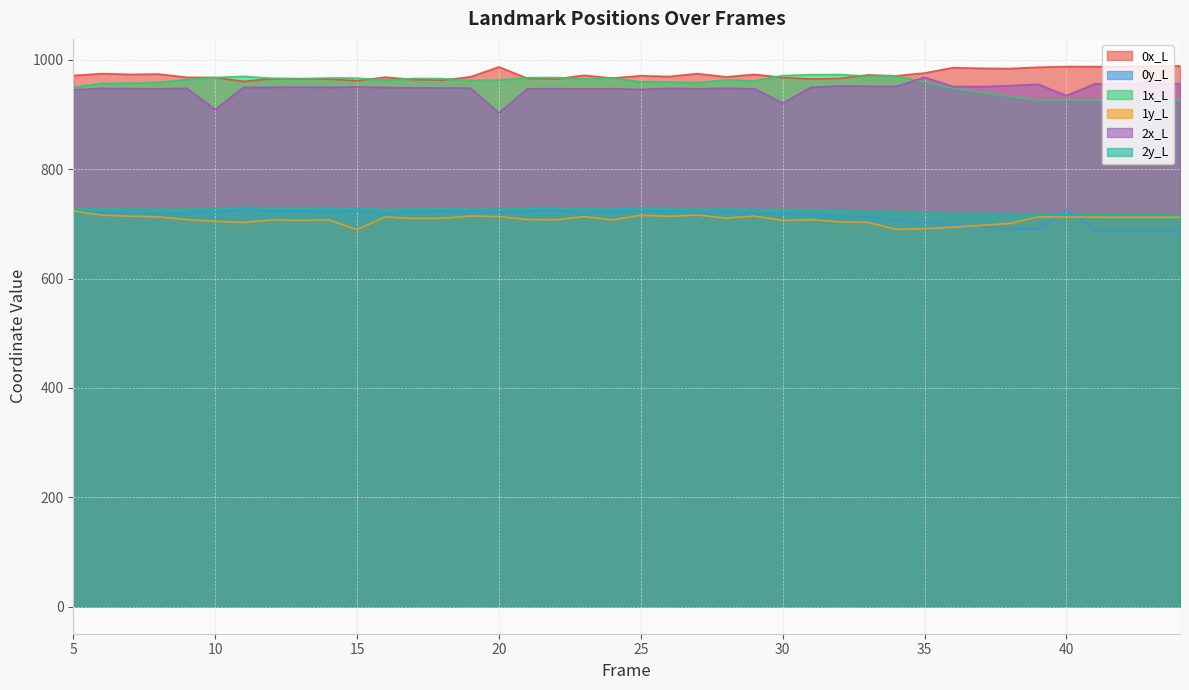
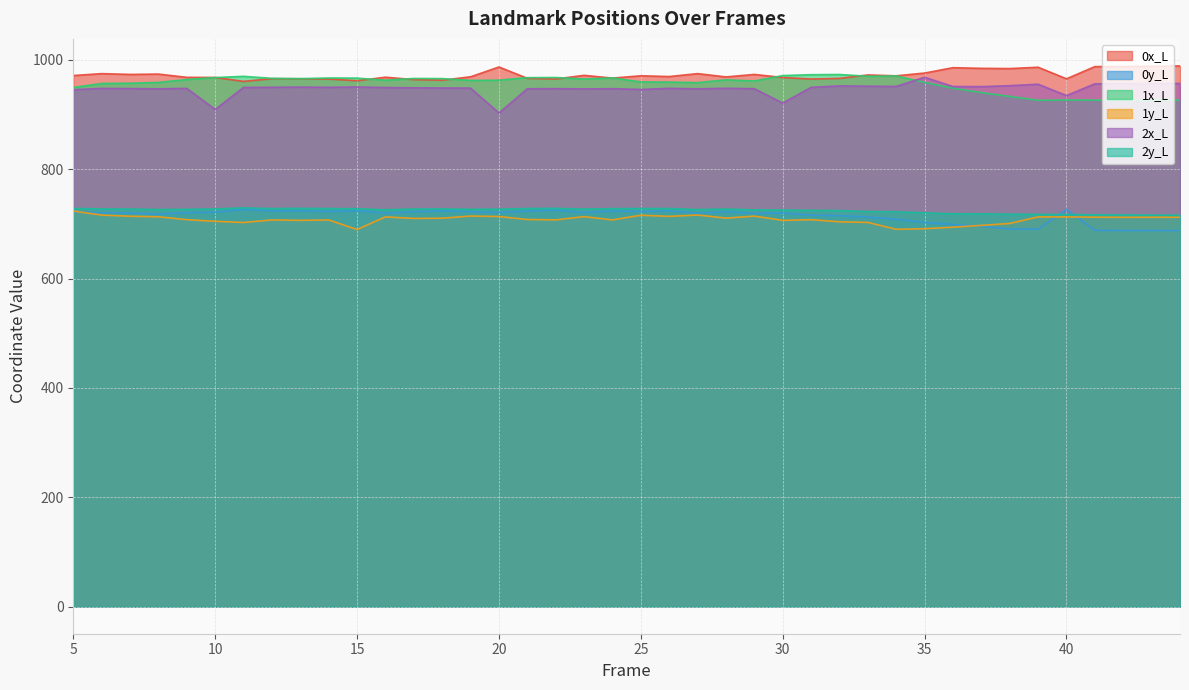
0x_L, 40: 990 -> 970
